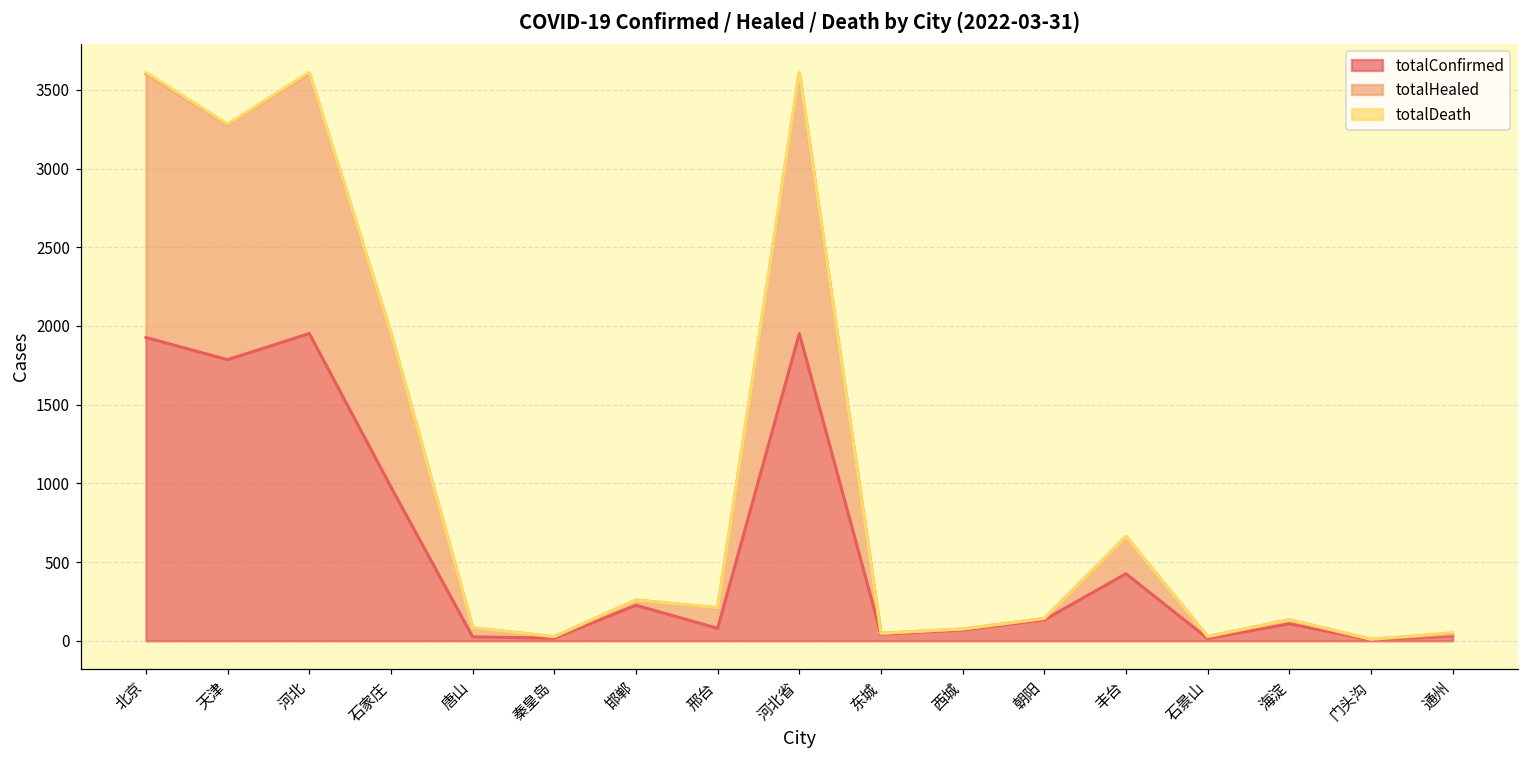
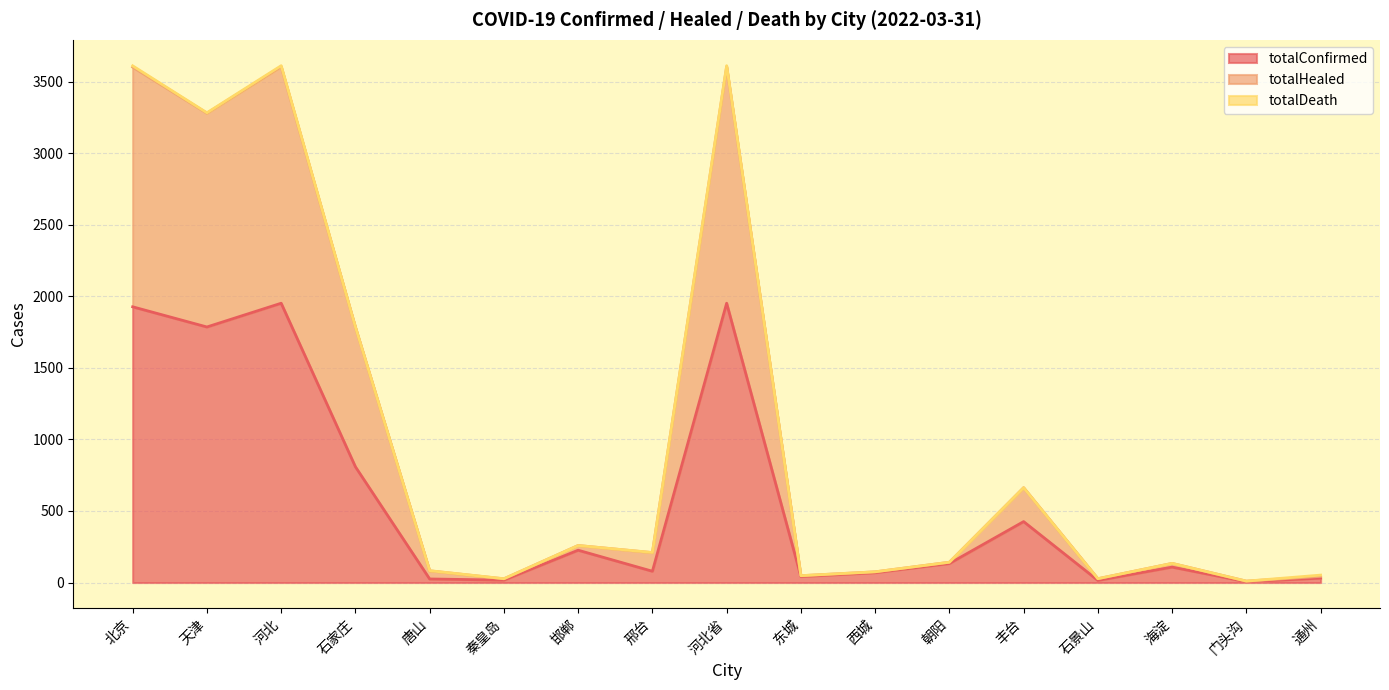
totalConfirmed, 石家庄: 980 -> 810
